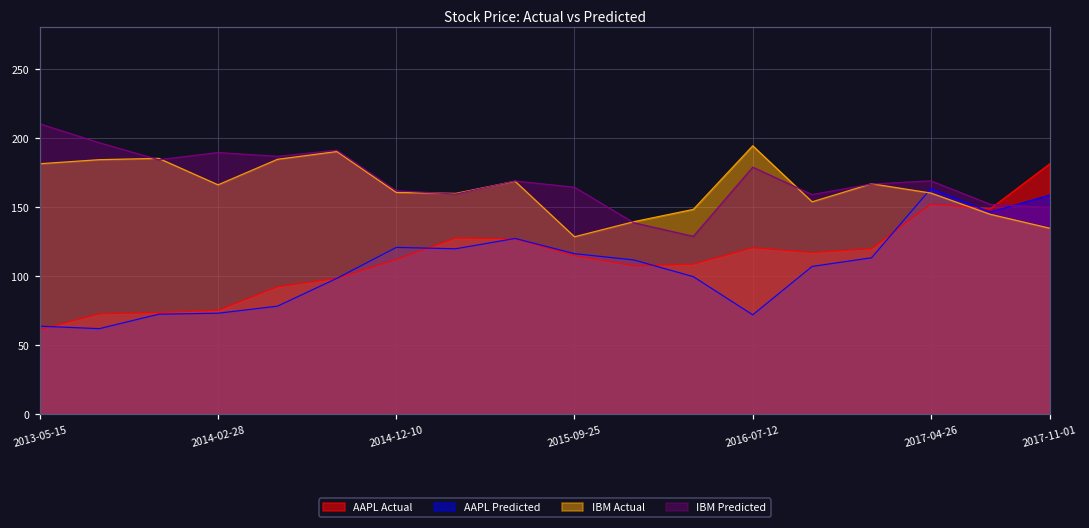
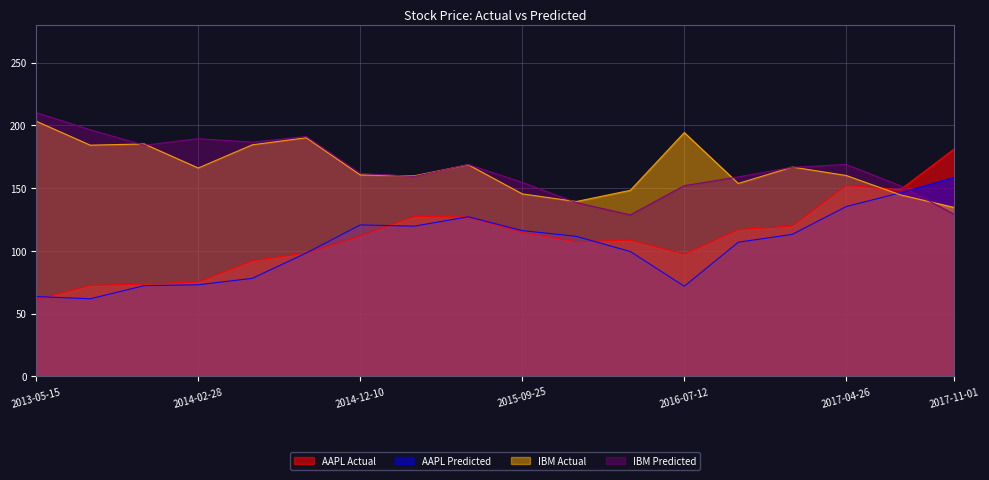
IBM Actual, 2013-05-15: 181 -> 203
IBM Actual, 2015-09-25: 128 -> 145
IBM Predicted, 2015-09-25: 164 -> 155
AAPL Actual, 2016-07-12: 120 -> 97
IBM Predicted, 2016-07-12: 179 -> 152
AAPL Predicted, 2017-04-26: 163 -> 135
IBM Predicted, 2017-11-01: 150 -> 129
